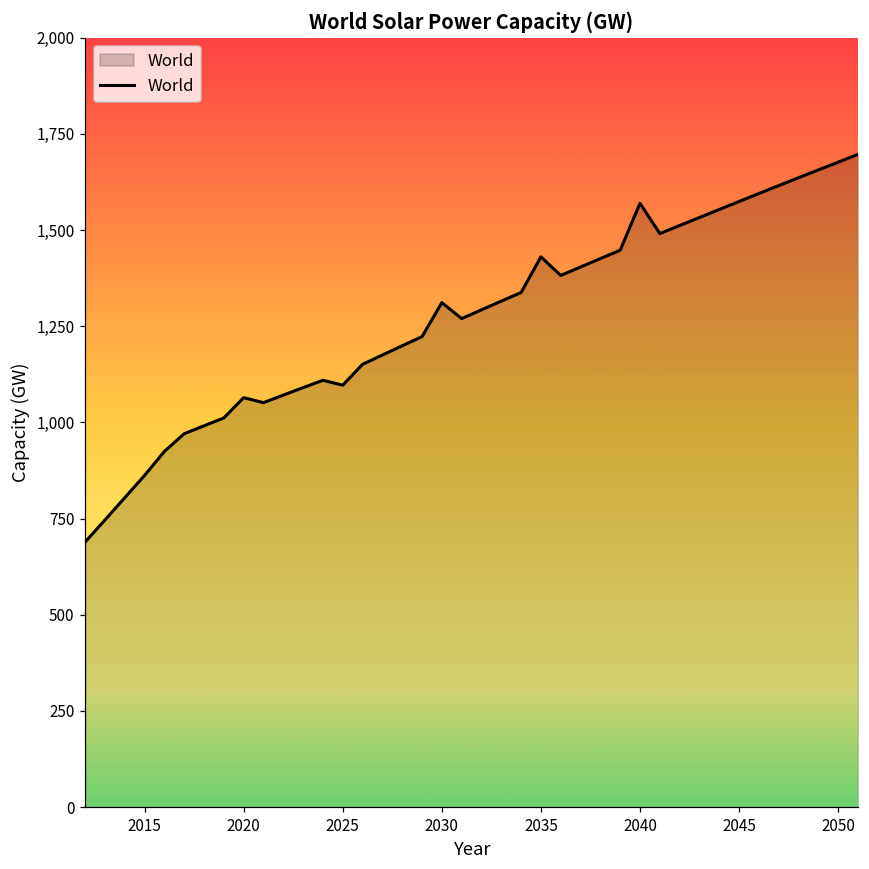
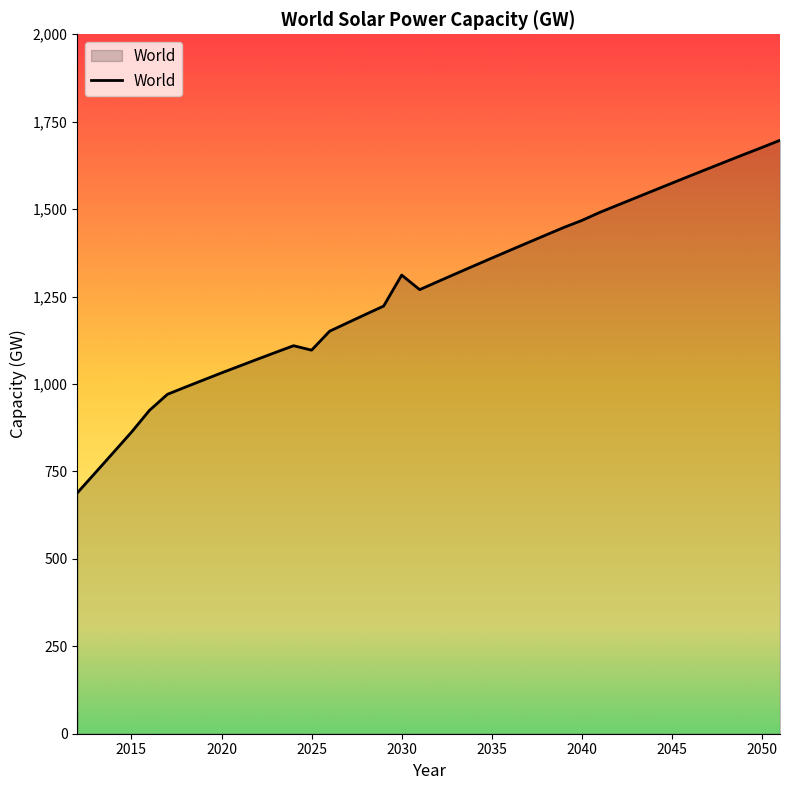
2020: 1,060 -> 1,030
2035: 1,430 -> 1,360
2040: 1,570 -> 1,470
